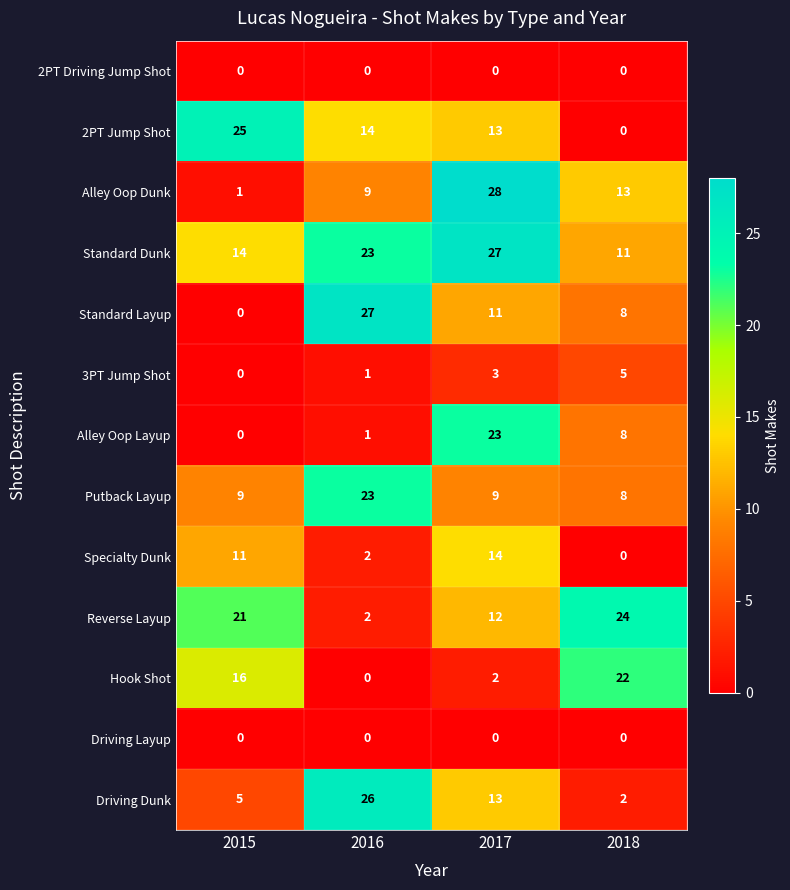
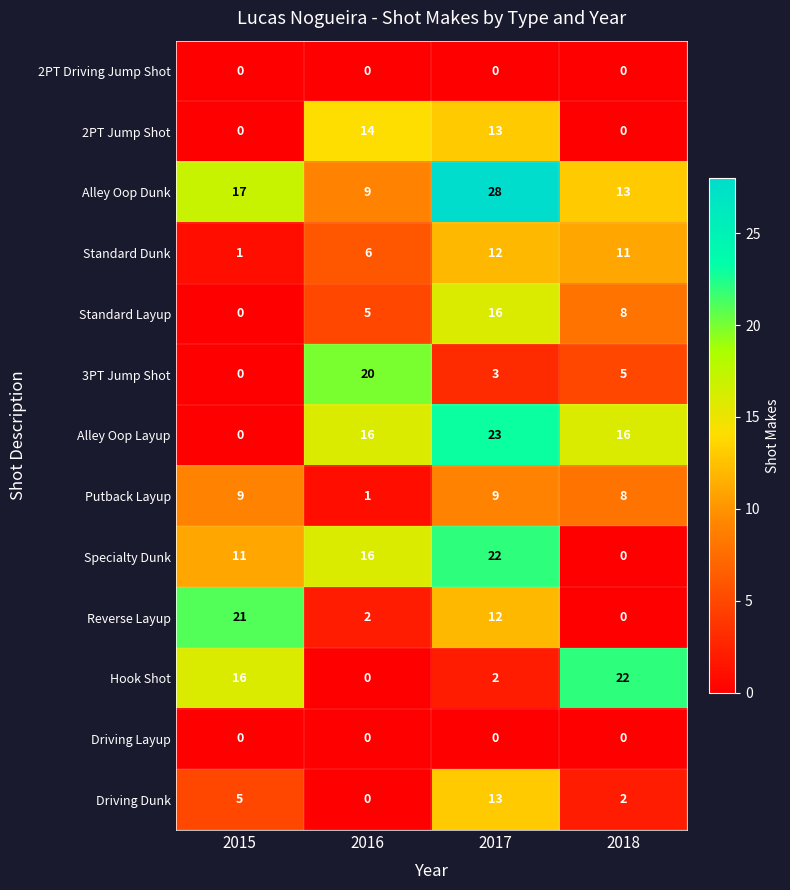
2PT Jump Shot, 2015: 25 -> 0
Alley Oop Dunk, 2015: 1 -> 17
Standard Dunk, 2015: 14 -> 1
Standard Dunk, 2016: 23 -> 6
Standard Dunk, 2017: 27 -> 12
Standard Layup, 2016: 27 -> 5
Standard Layup, 2017: 11 -> 16
3PT Jump Shot, 2016: 1 -> 20
Alley Oop Layup, 2016: 1 -> 16
Alley Oop Layup, 2018: 8 -> 16
Putback Layup, 2016: 23 -> 1
Specialty Dunk, 2016: 2 -> 16
Specialty Dunk, 2017: 14 -> 22
Reverse Layup, 2018: 24 -> 0
Driving Dunk, 2016: 26 -> 0
